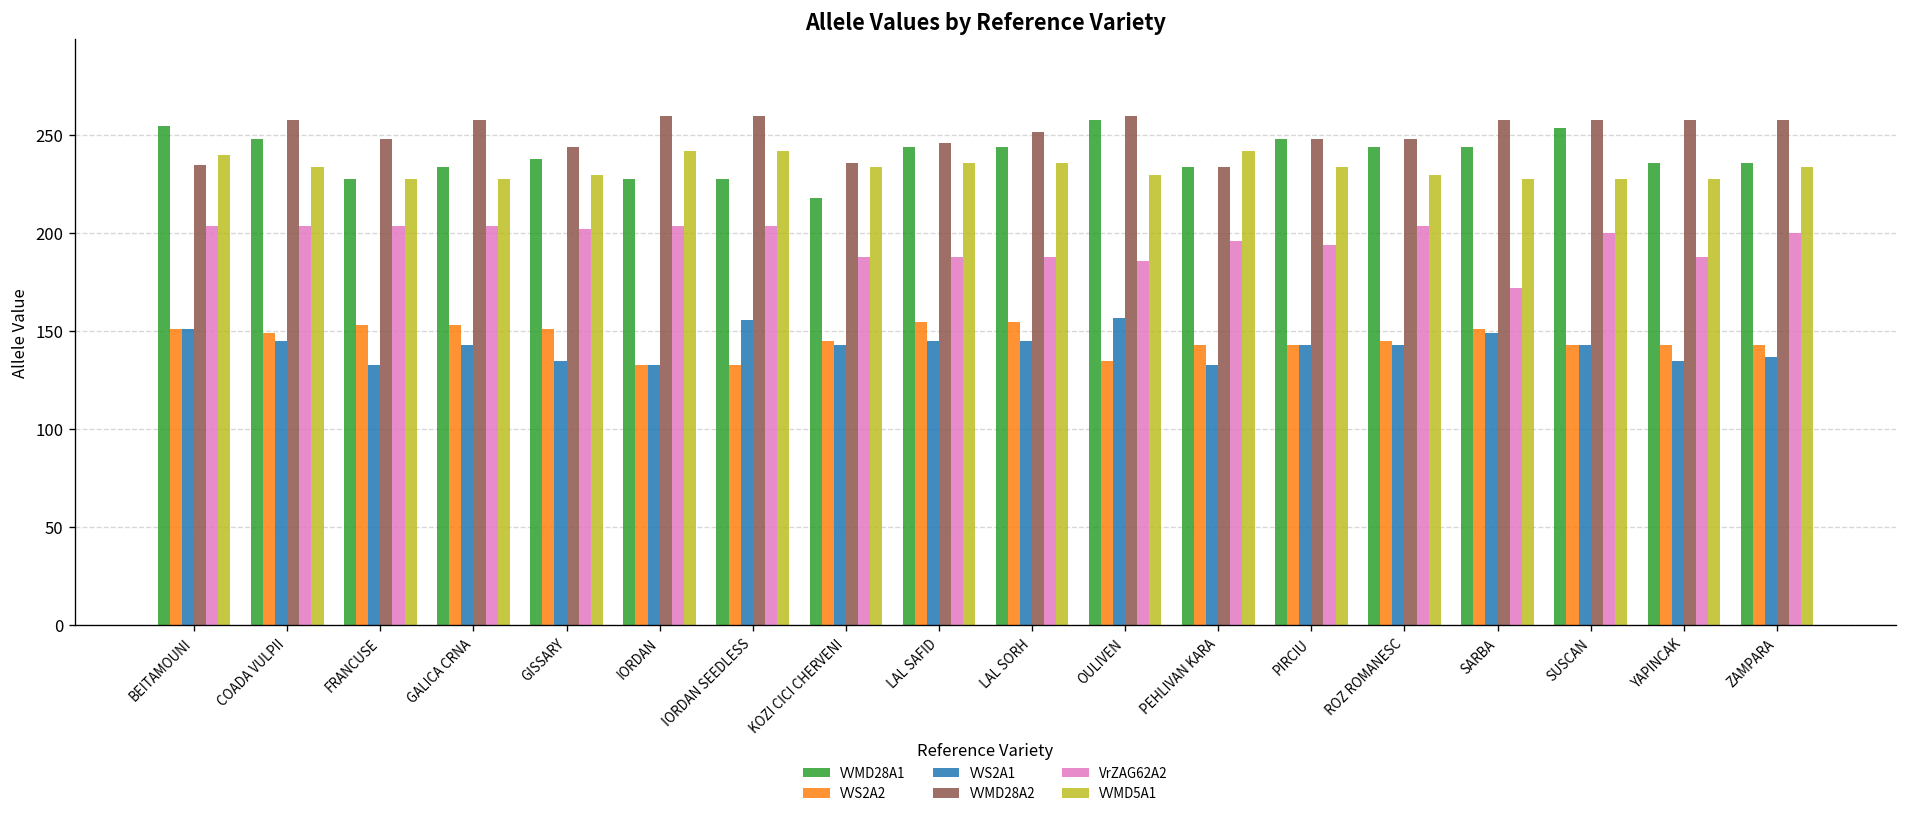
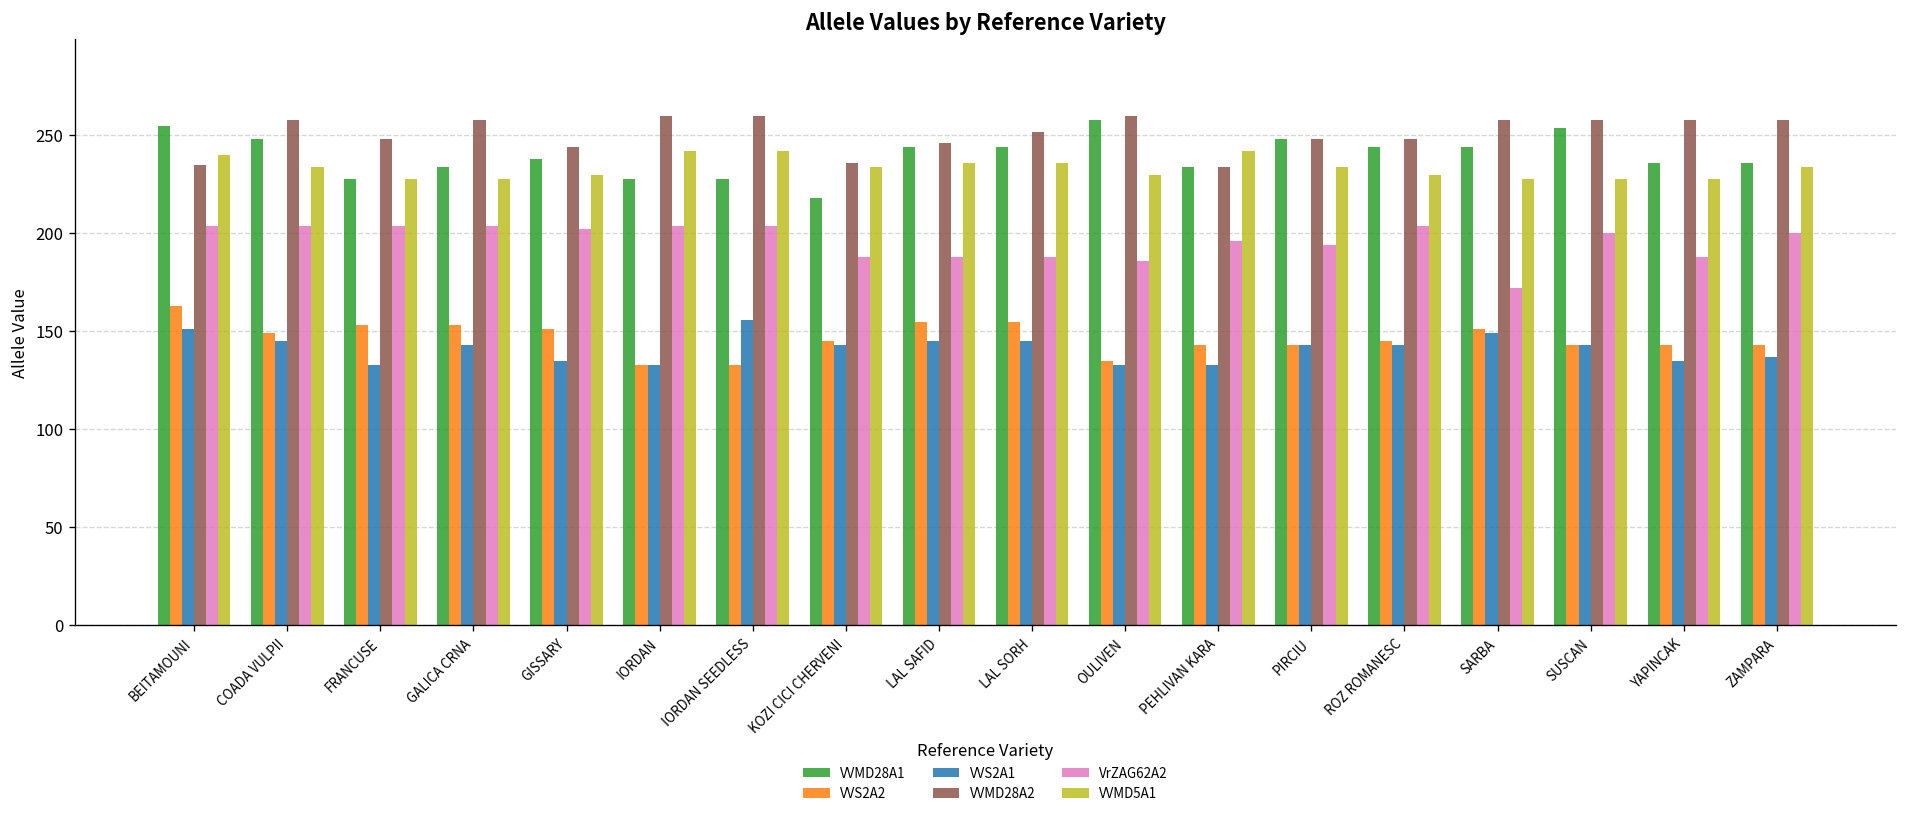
VVS2A2, BEITAMOUNI: 151 -> 163
VVS2A1, OULIVEN: 157 -> 133
